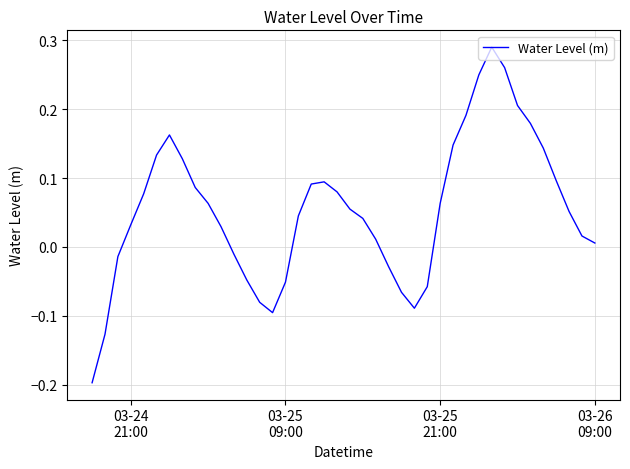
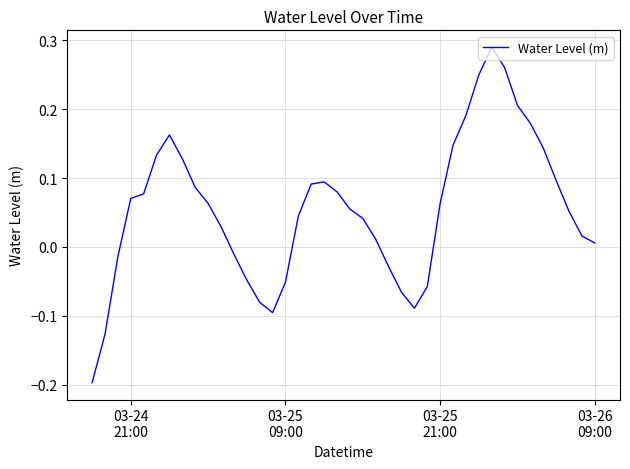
03-24 21:00: 0.03 -> 0.07
